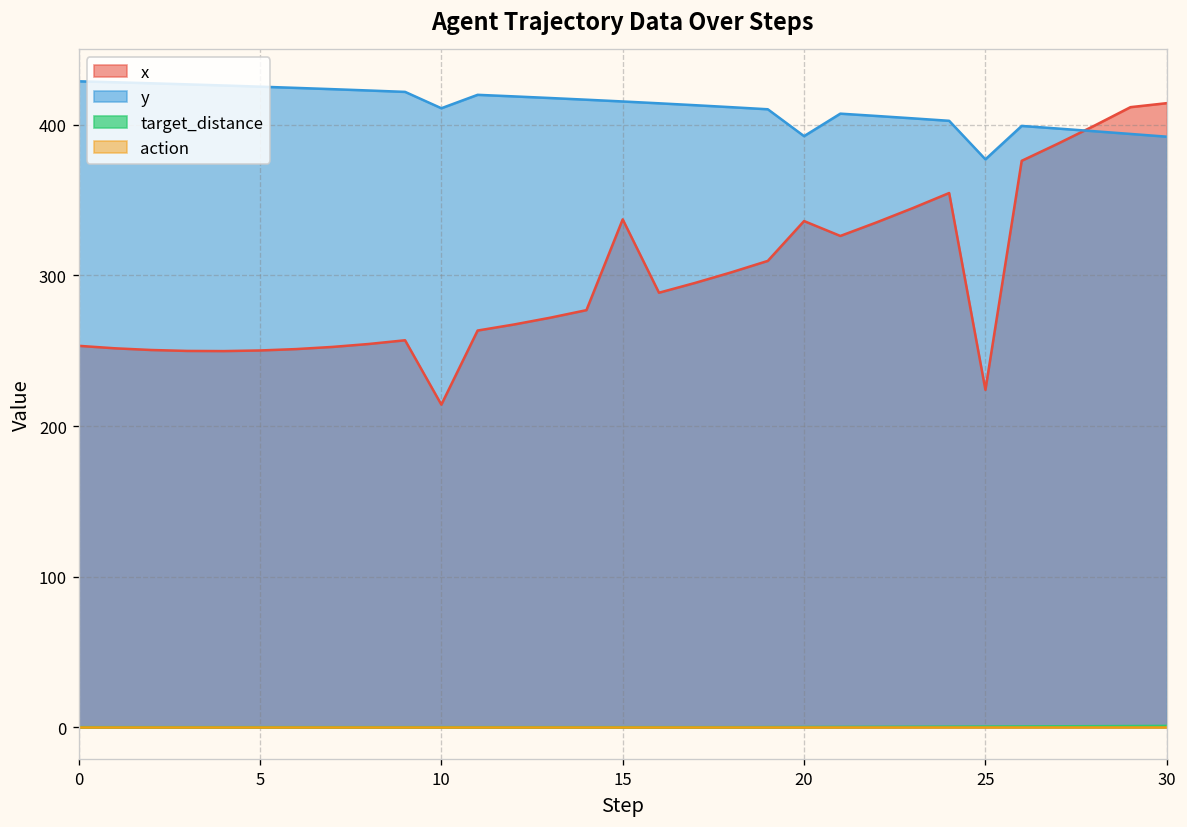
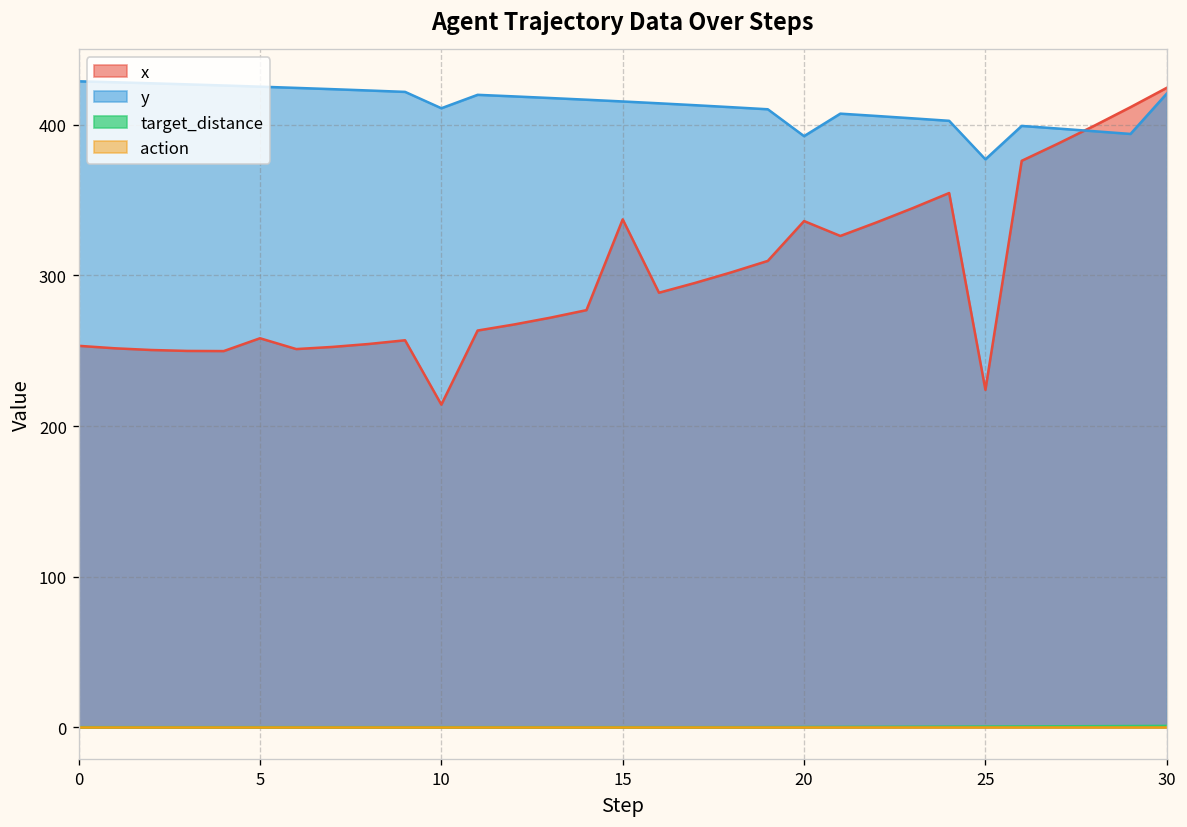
x, 5: 250 -> 258
x, 30: 414 -> 425
y, 30: 392 -> 421
